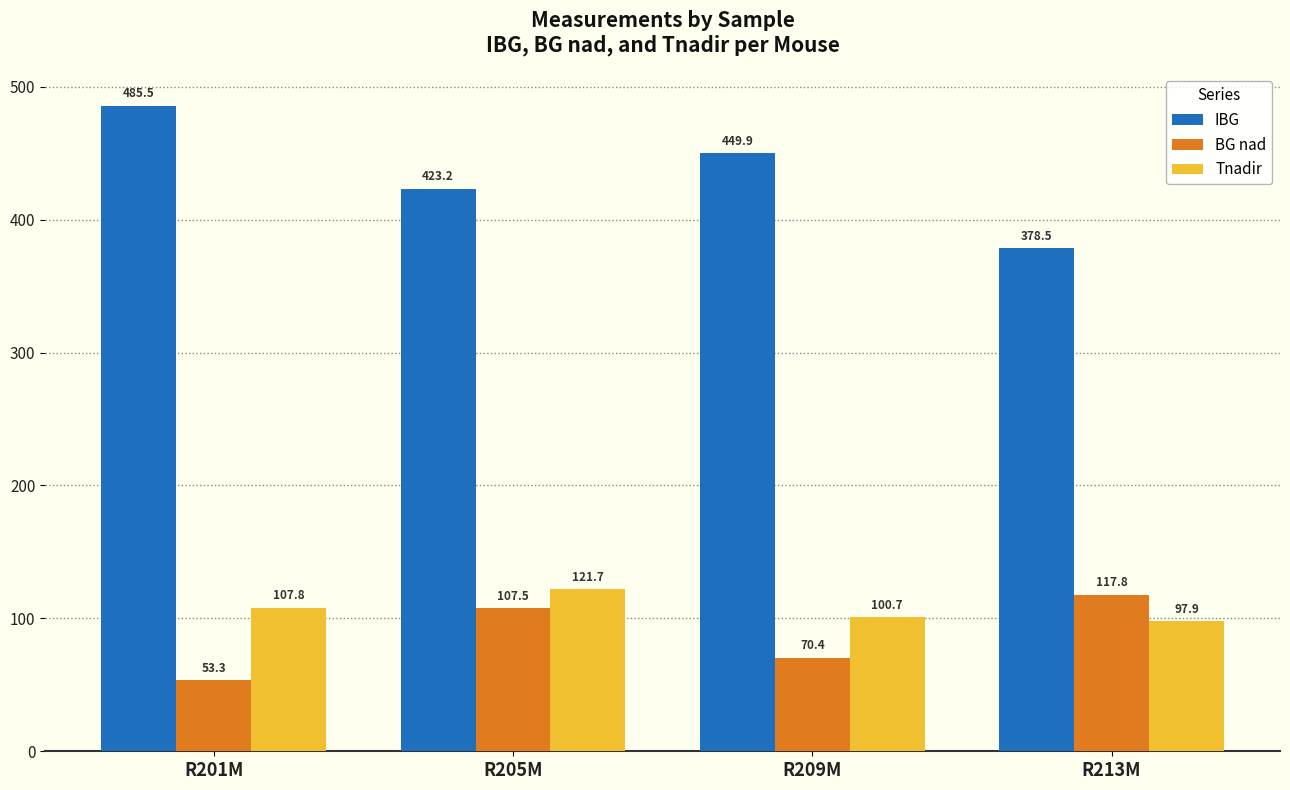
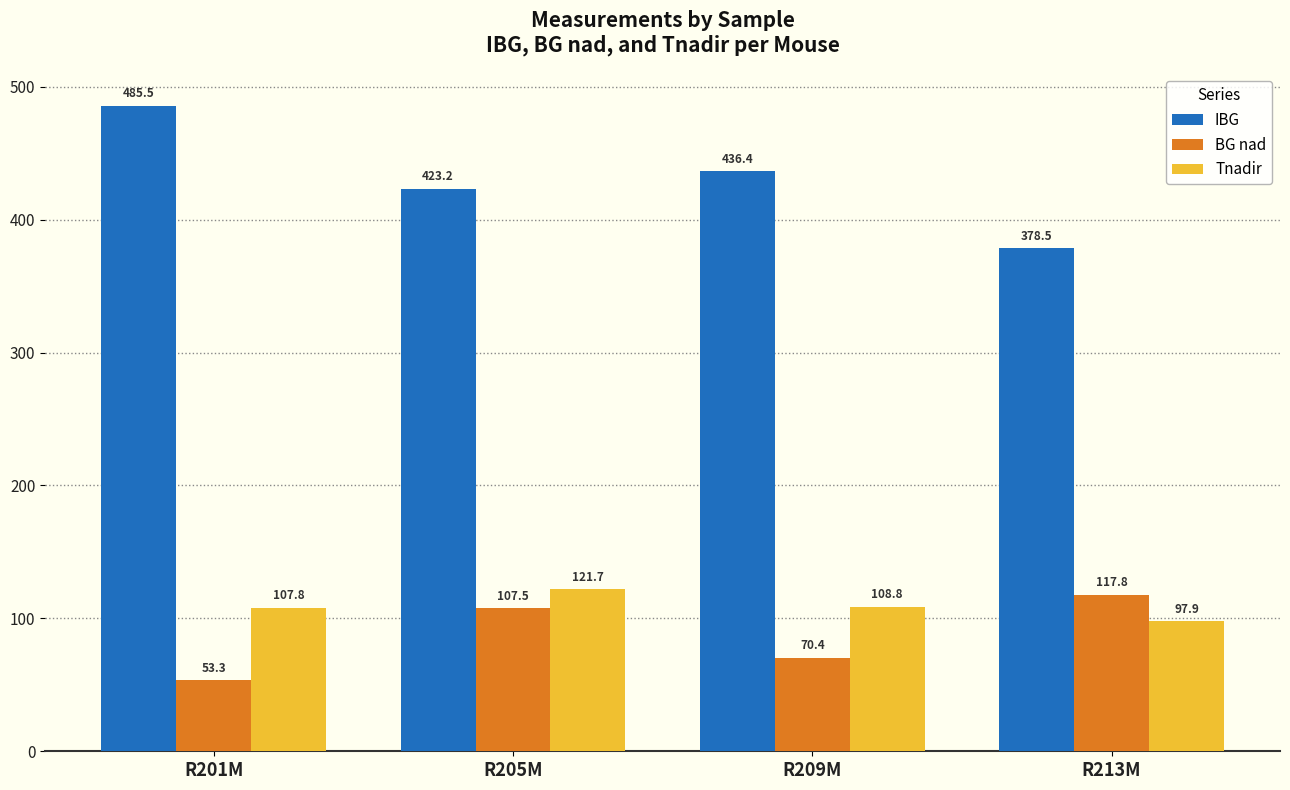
IBG, R209M: 449.9 -> 436.4
Tnadir, R209M: 100.7 -> 108.8
